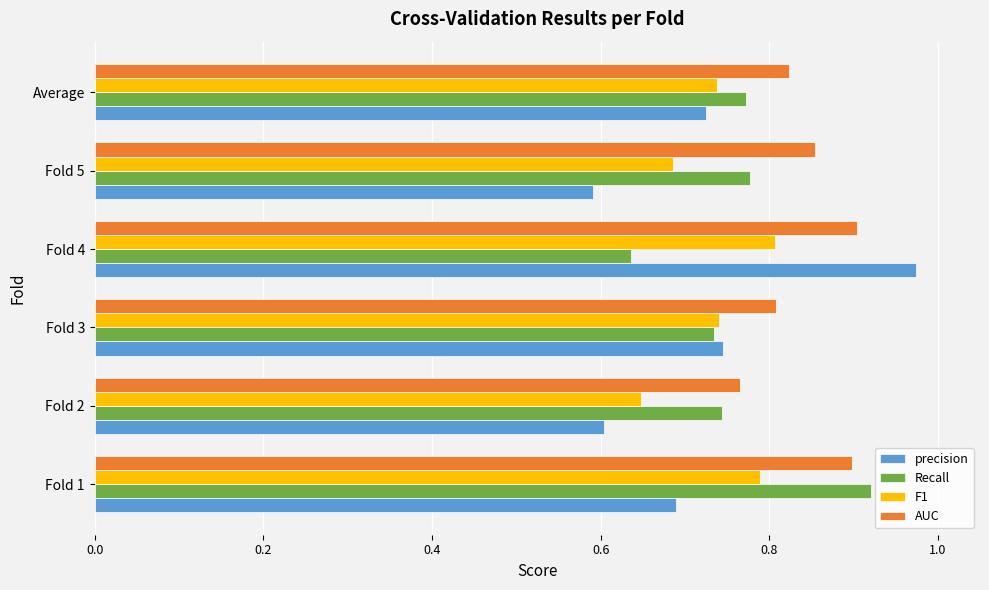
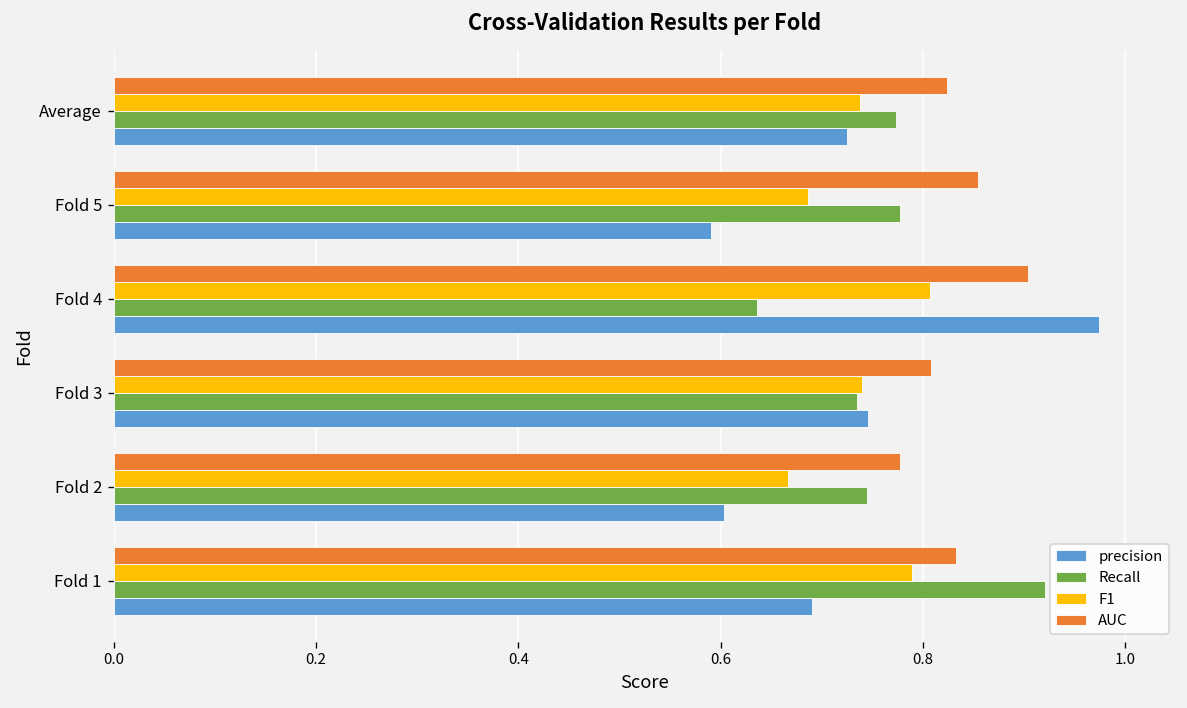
AUC, Fold 2: 0.77 -> 0.78
F1, Fold 2: 0.65 -> 0.67
AUC, Fold 1: 0.90 -> 0.83
